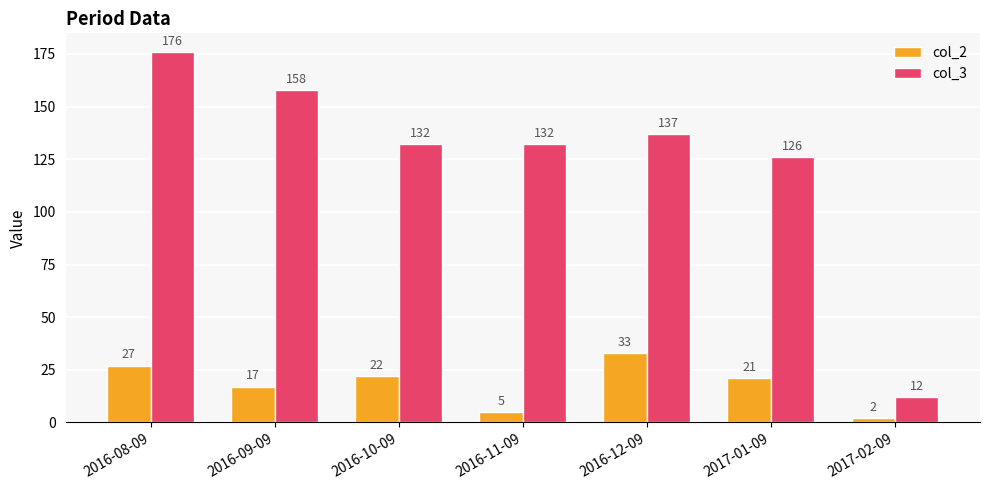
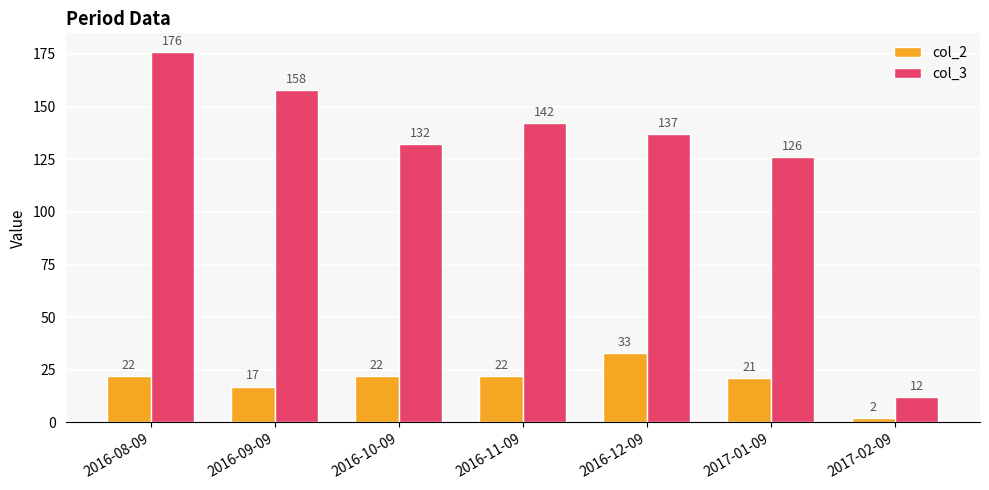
col_2, 2016-08-09: 27 -> 22
col_2, 2016-11-09: 5 -> 22
col_3, 2016-11-09: 132 -> 142
